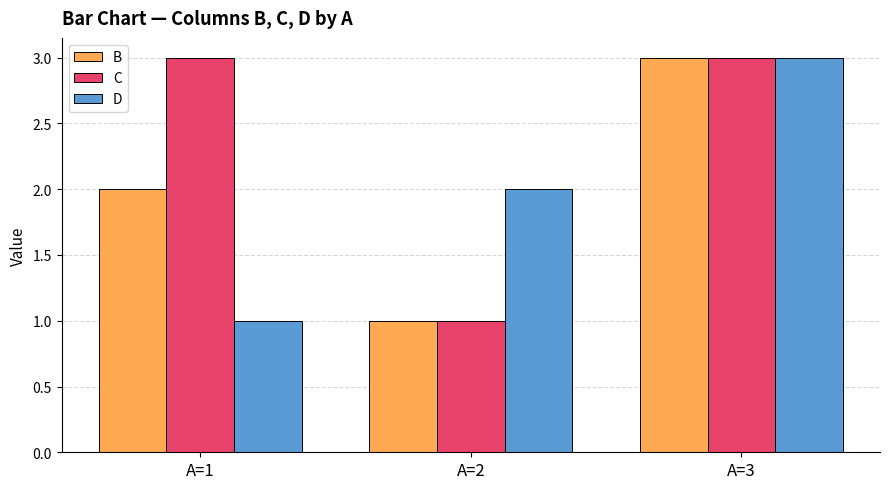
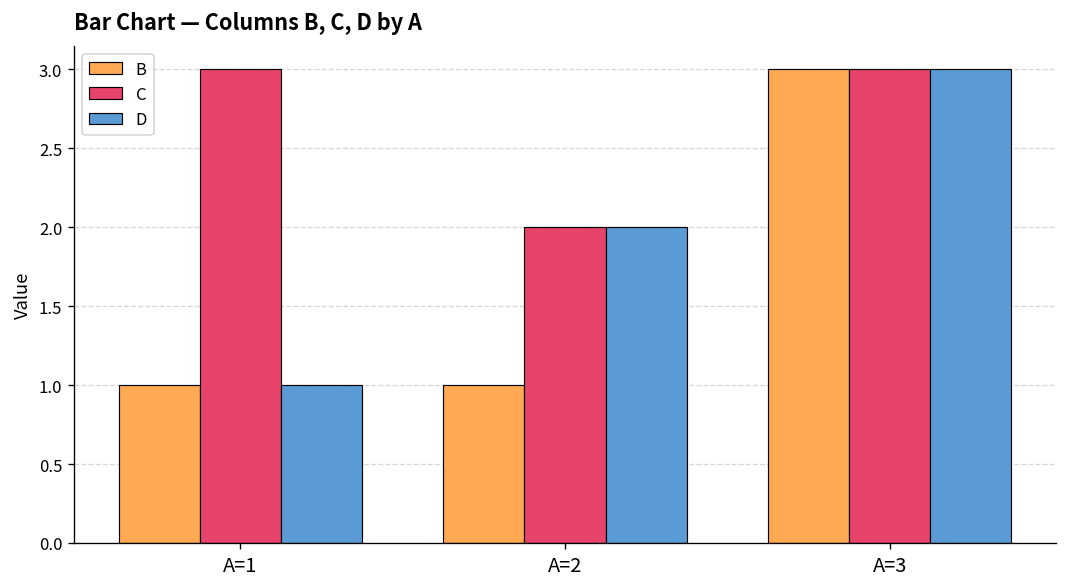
B, A=1: 2 -> 1
C, A=2: 1 -> 2
